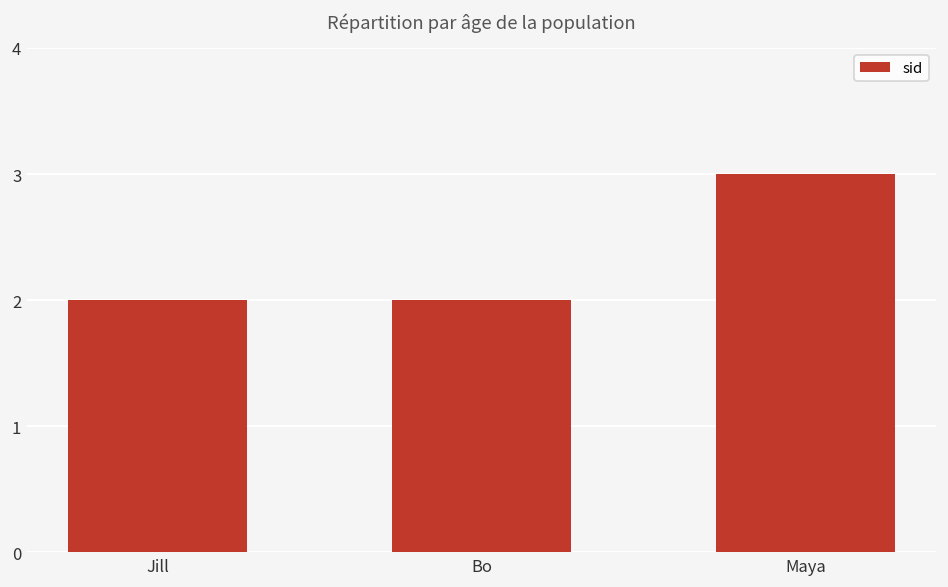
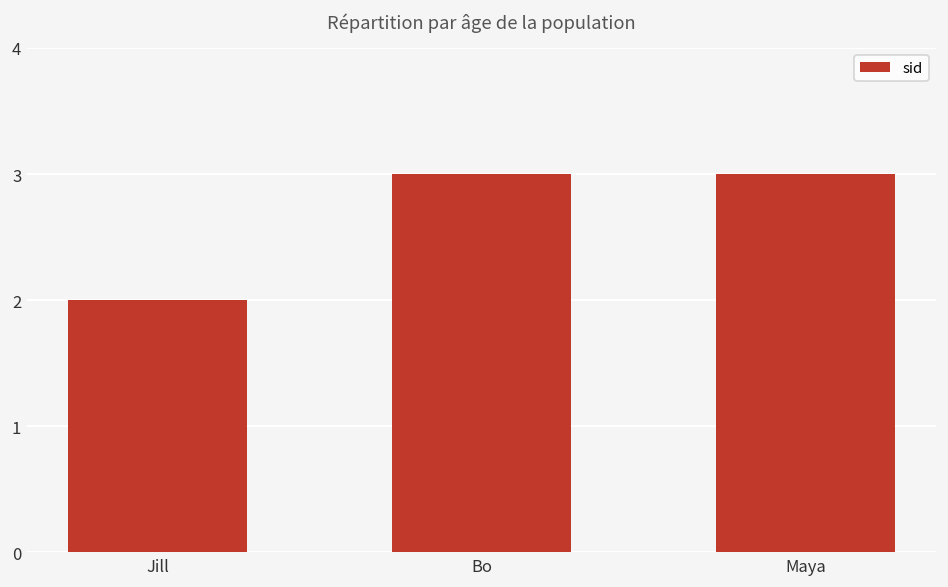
Bo: 2 -> 3
